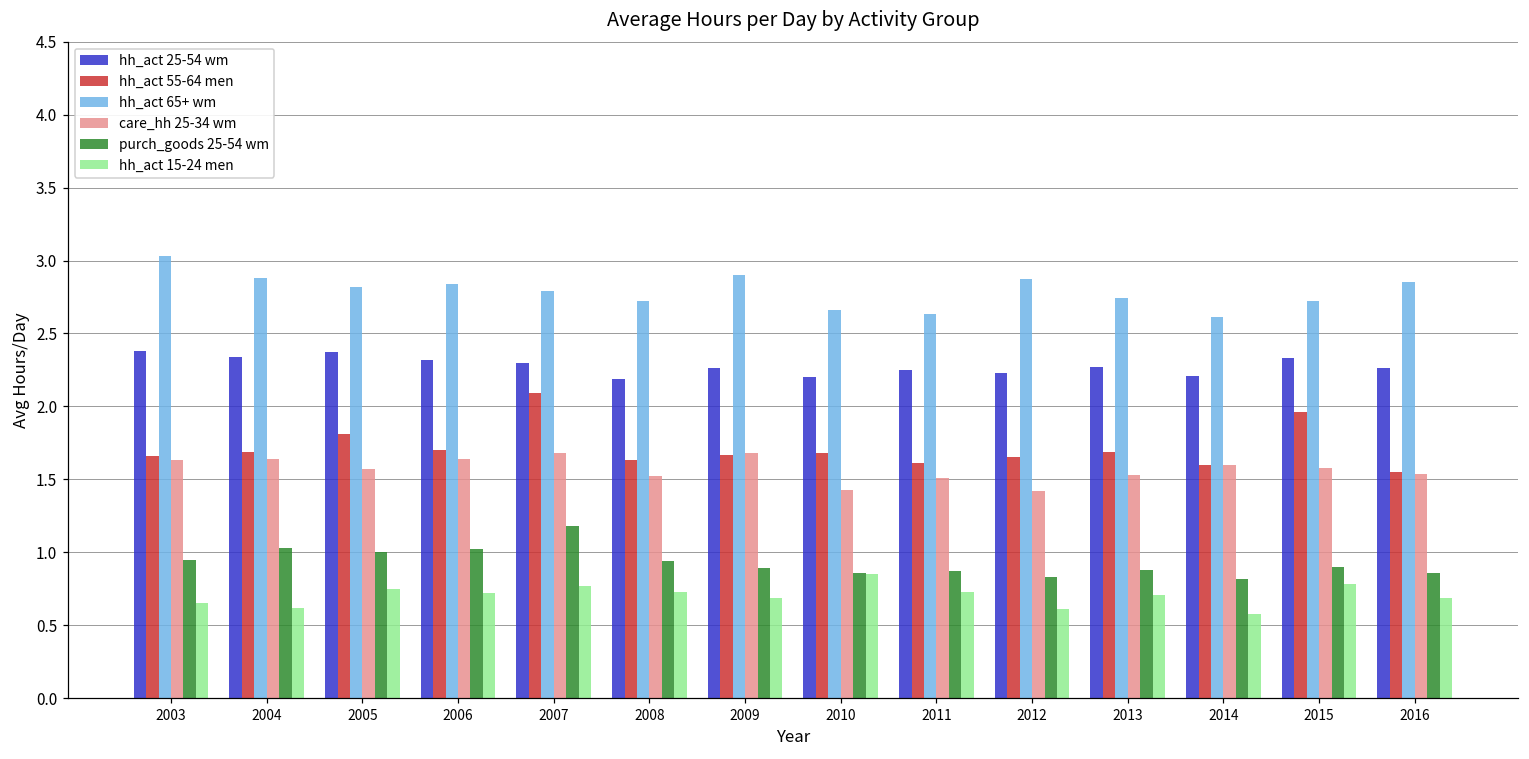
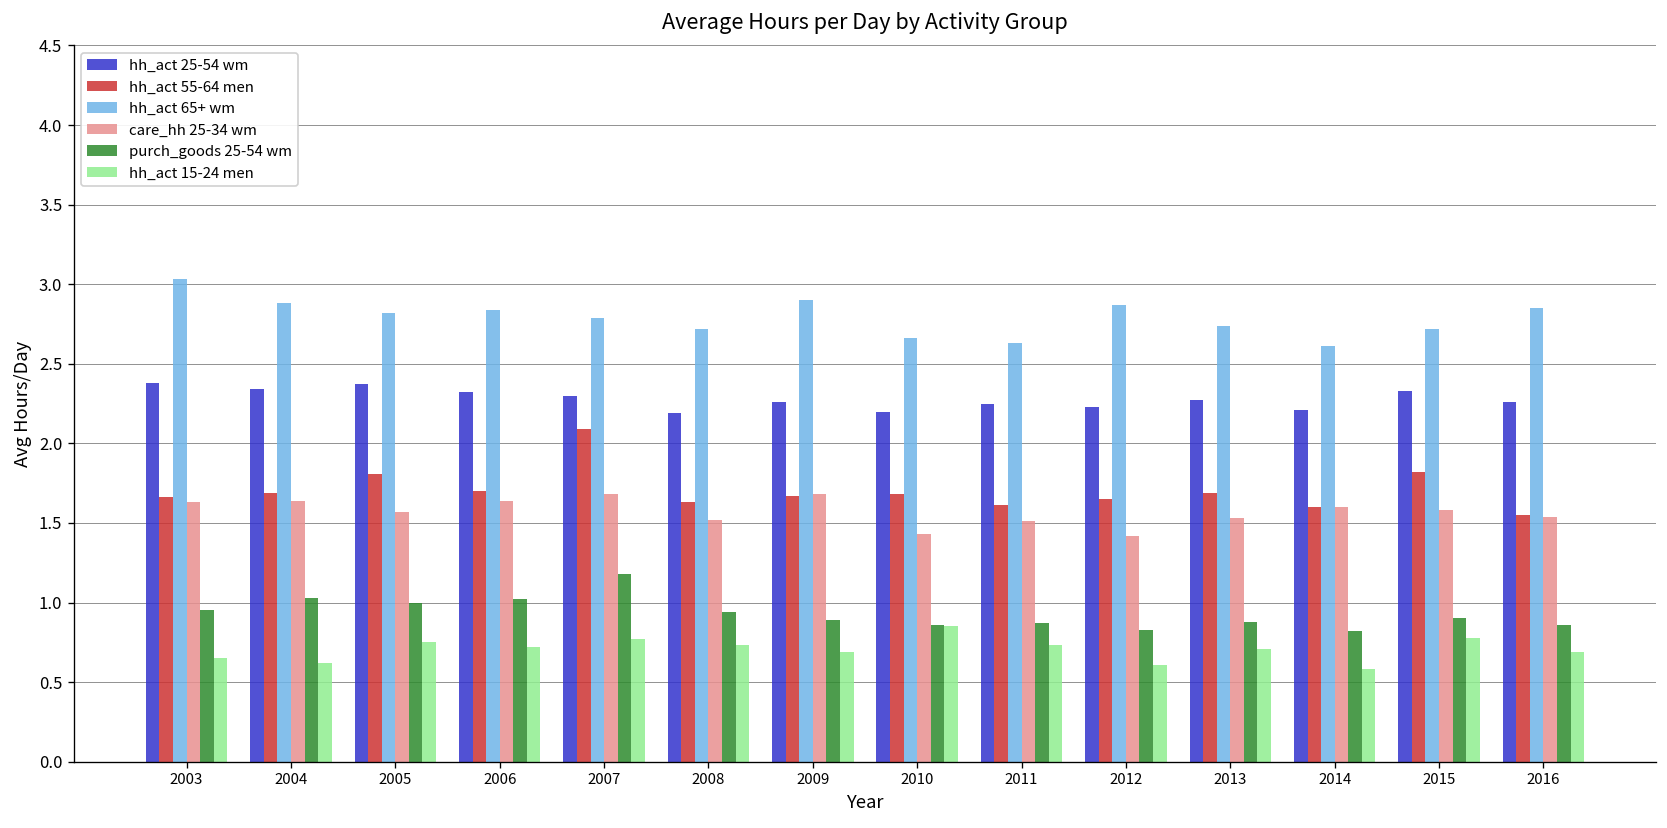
hh_act 55-64 men, 2015: 1.96 -> 1.82
